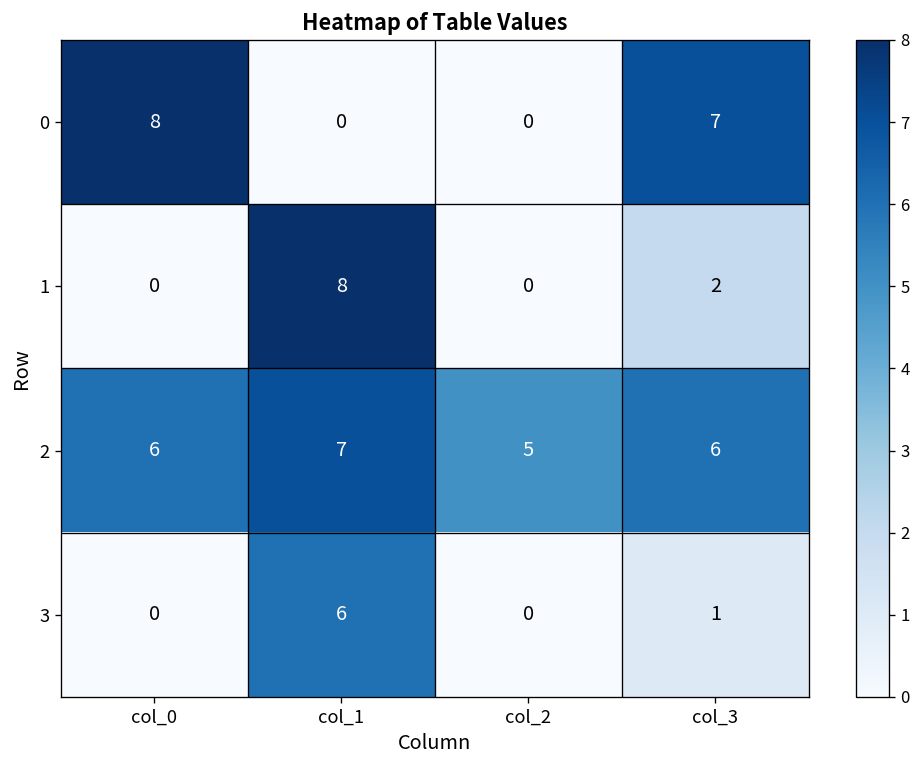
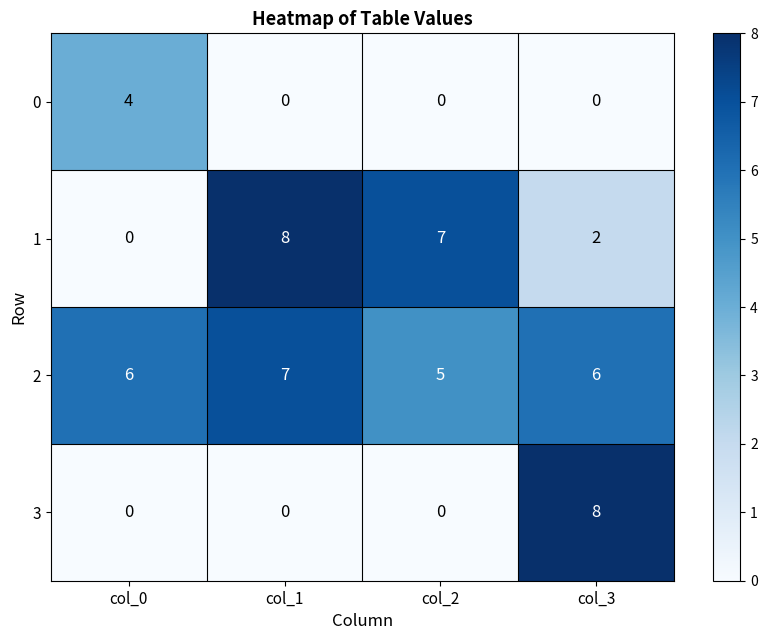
0, col_0: 8 -> 4
0, col_3: 7 -> 0
1, col_2: 0 -> 7
3, col_1: 6 -> 0
3, col_3: 1 -> 8
